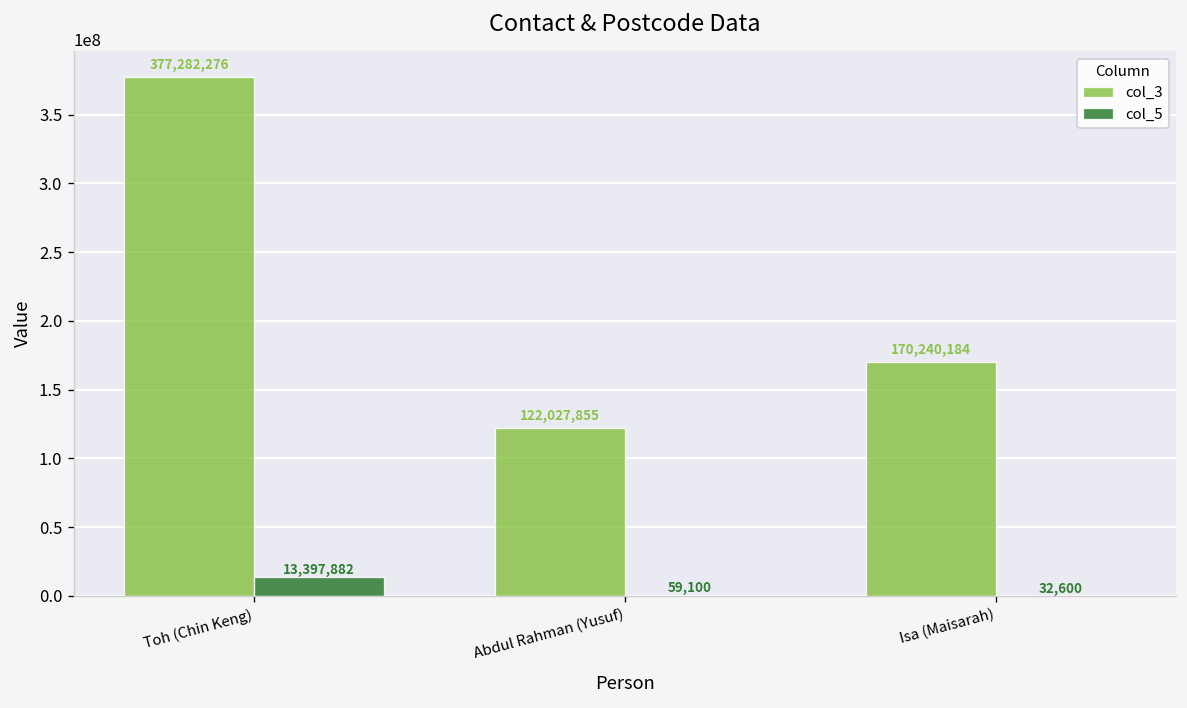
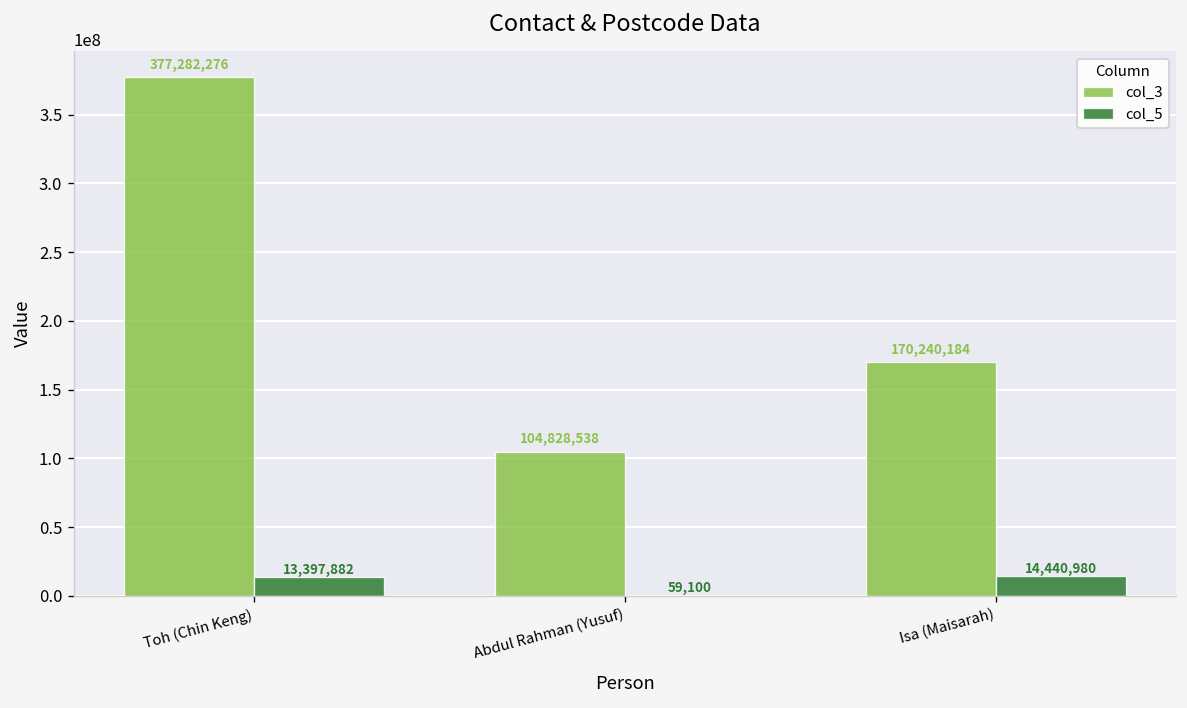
col_3, Abdul Rahman (Yusuf): 122,027,855 -> 104,828,538
col_5, Isa (Maisarah): 32,600 -> 14,440,980
